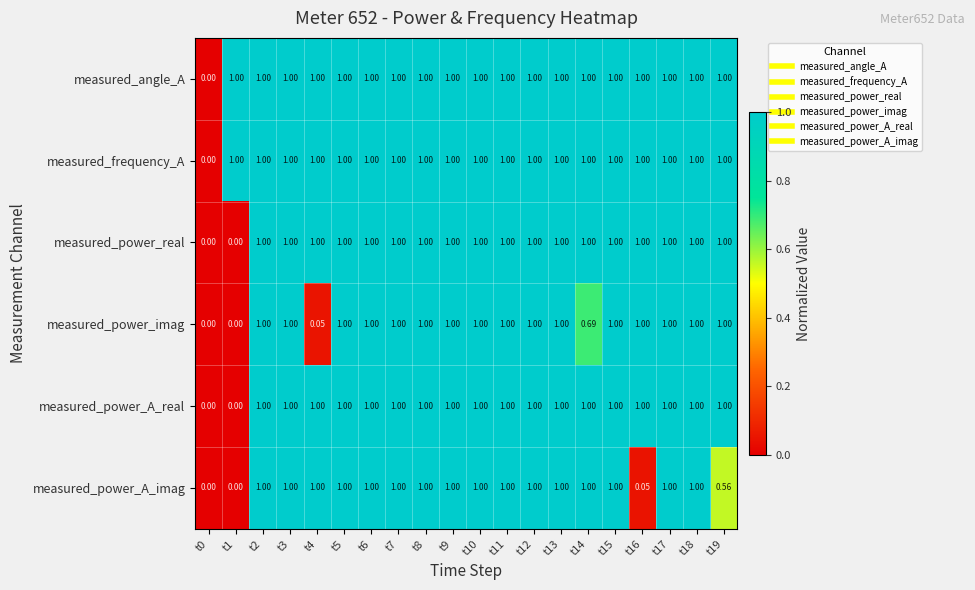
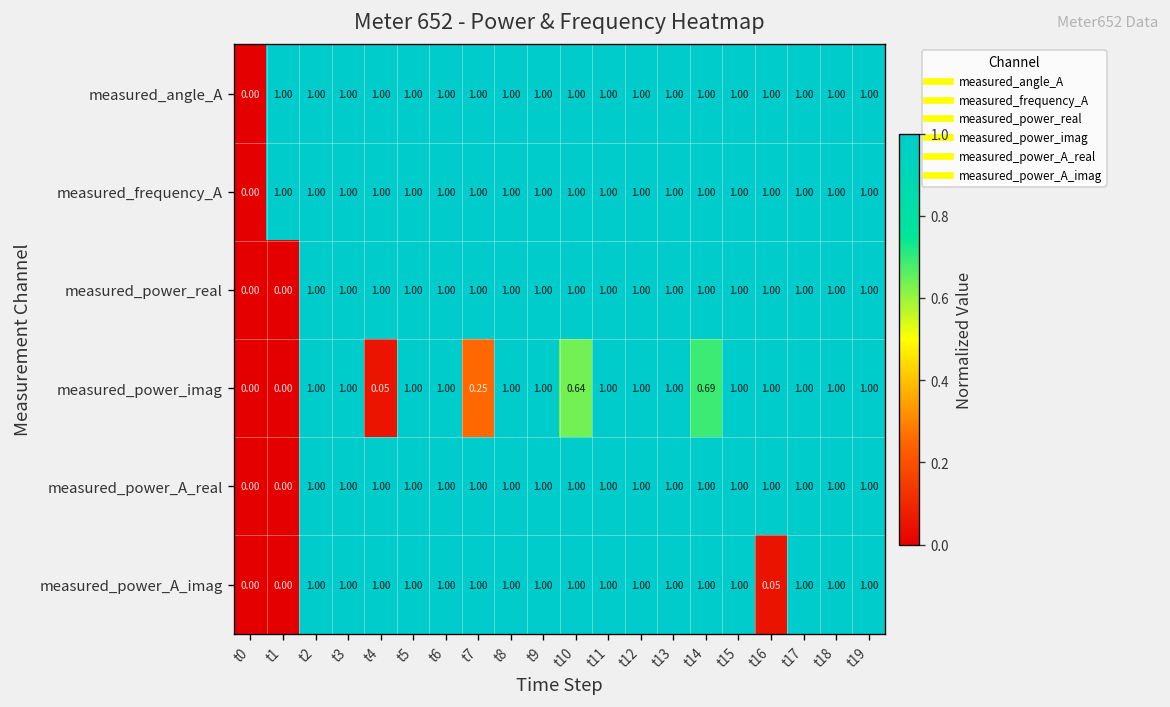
measured_power_imag, t7: 1.00 -> 0.25
measured_power_imag, t10: 1.00 -> 0.64
measured_power_A_imag, t19: 0.56 -> 1.00
